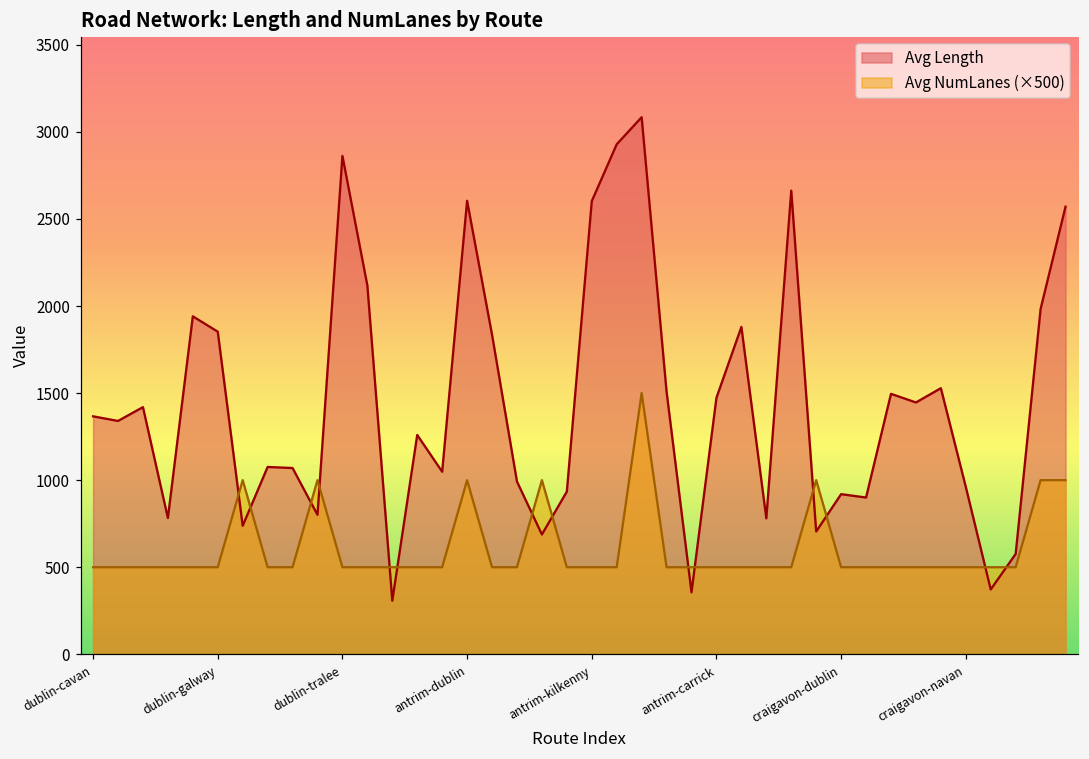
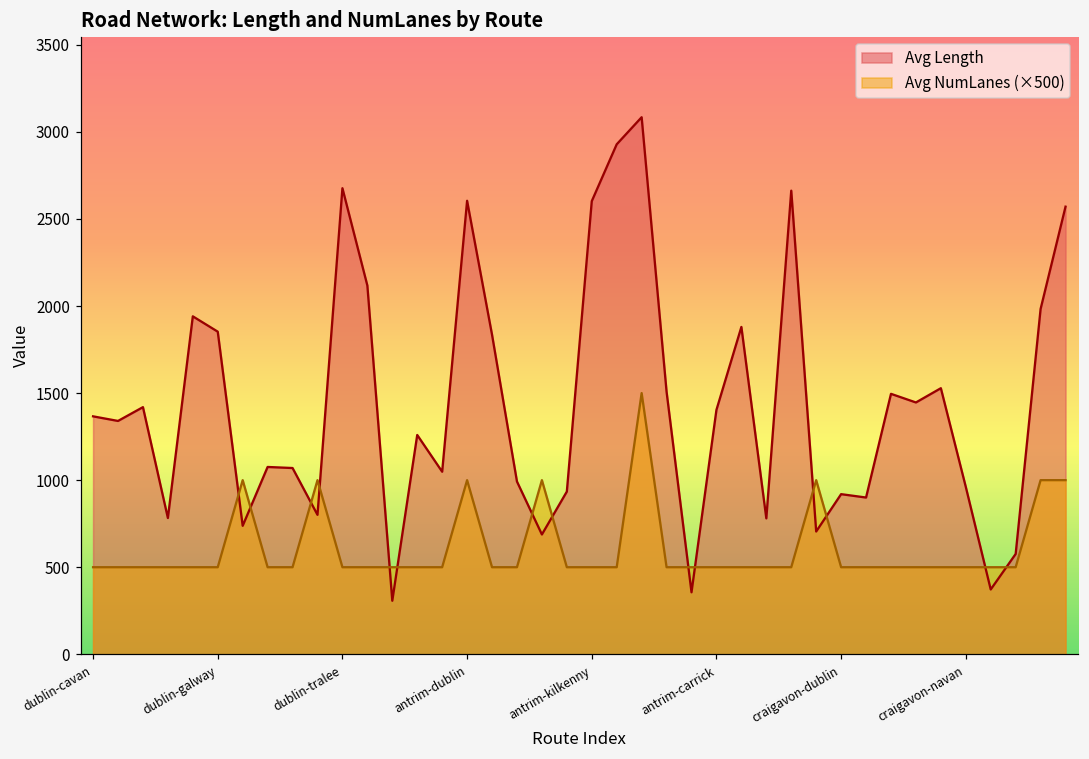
Avg Length, dublin-tralee: 2860 -> 2680
Avg Length, antrim-carrick: 1470 -> 1400
